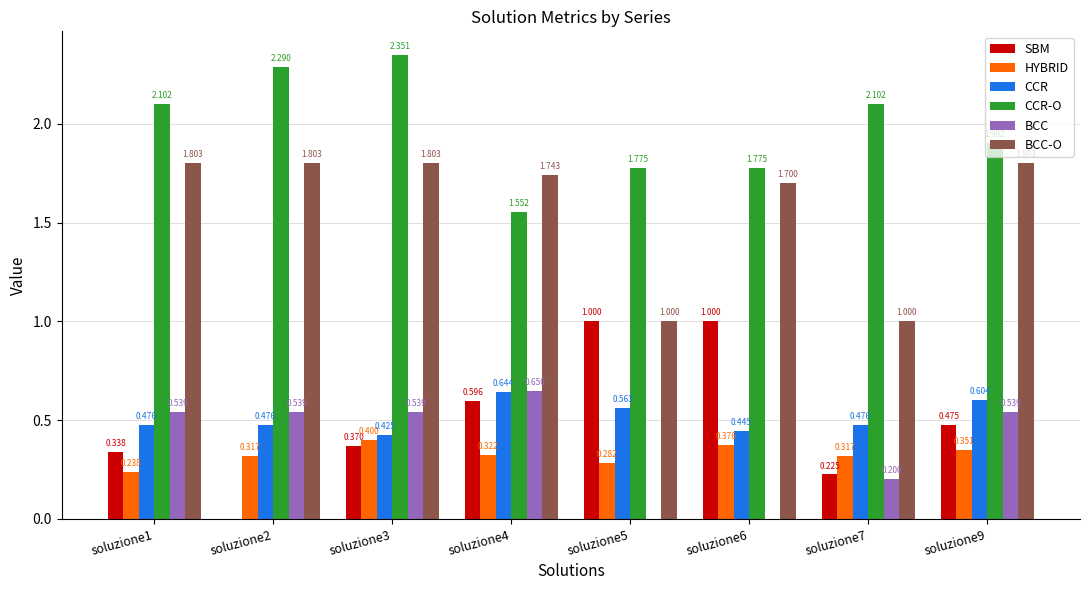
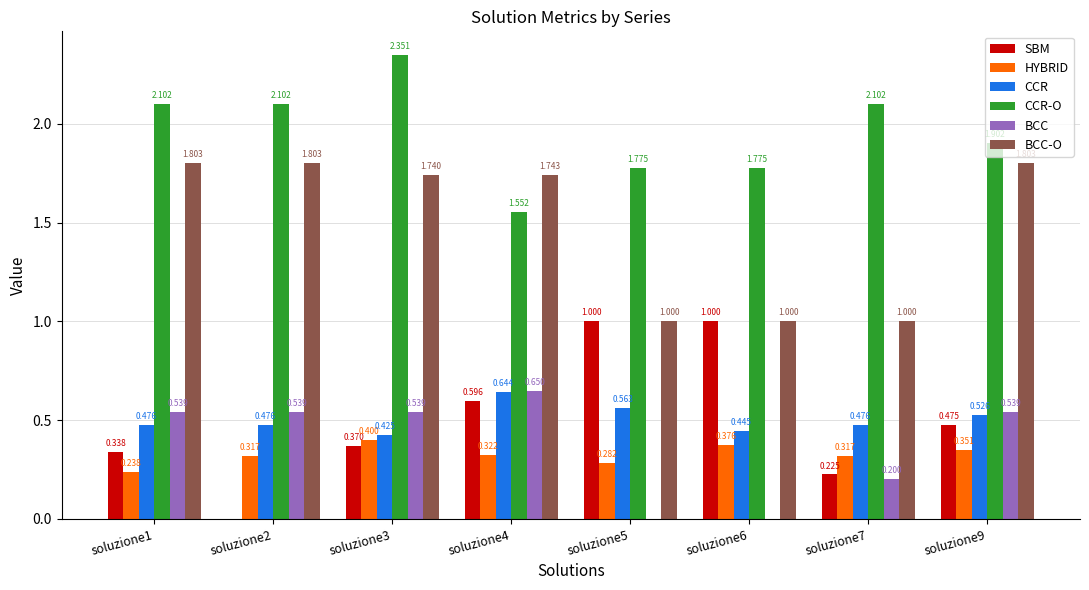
CCR-O, soluzione2: 2.290 -> 2.102
BCC-O, soluzione3: 1.803 -> 1.740
BCC-O, soluzione6: 1.700 -> 1.000
CCR, soluzione9: 0.604 -> 0.526
